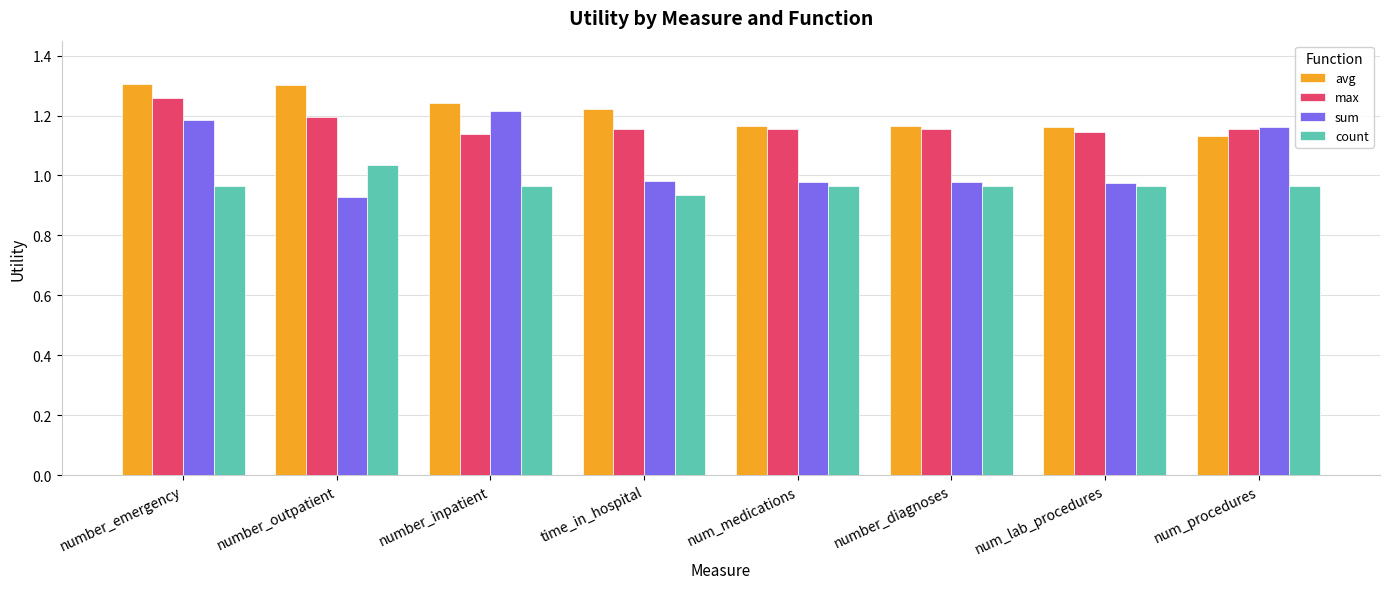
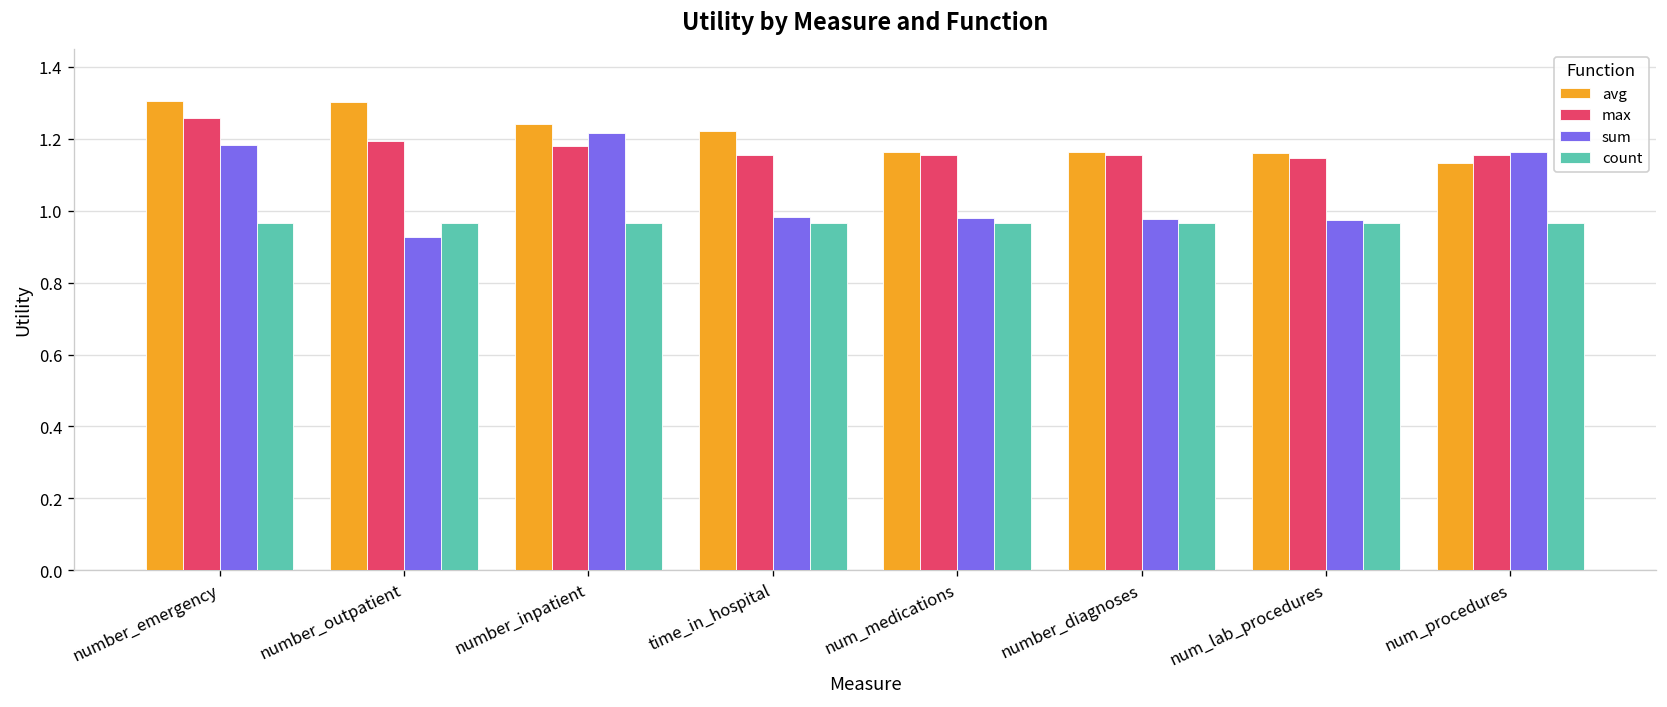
count, number_outpatient: 1.03 -> 0.97
max, number_inpatient: 1.14 -> 1.18
count, time_in_hospital: 0.94 -> 0.97
